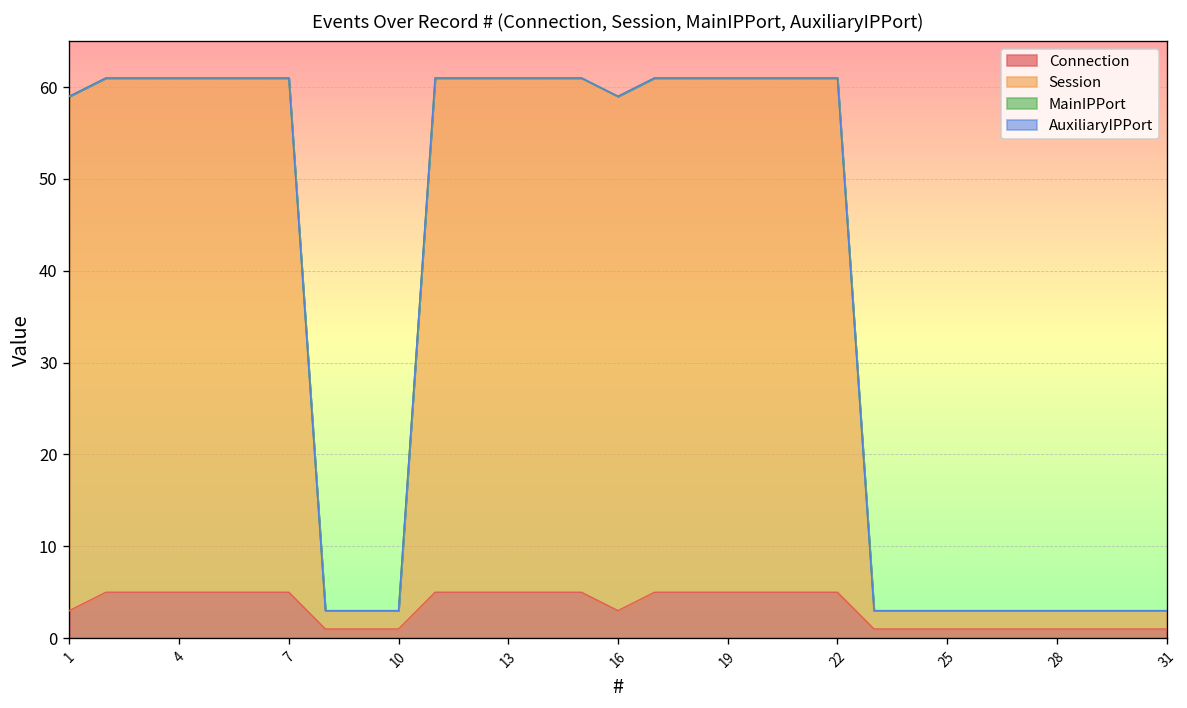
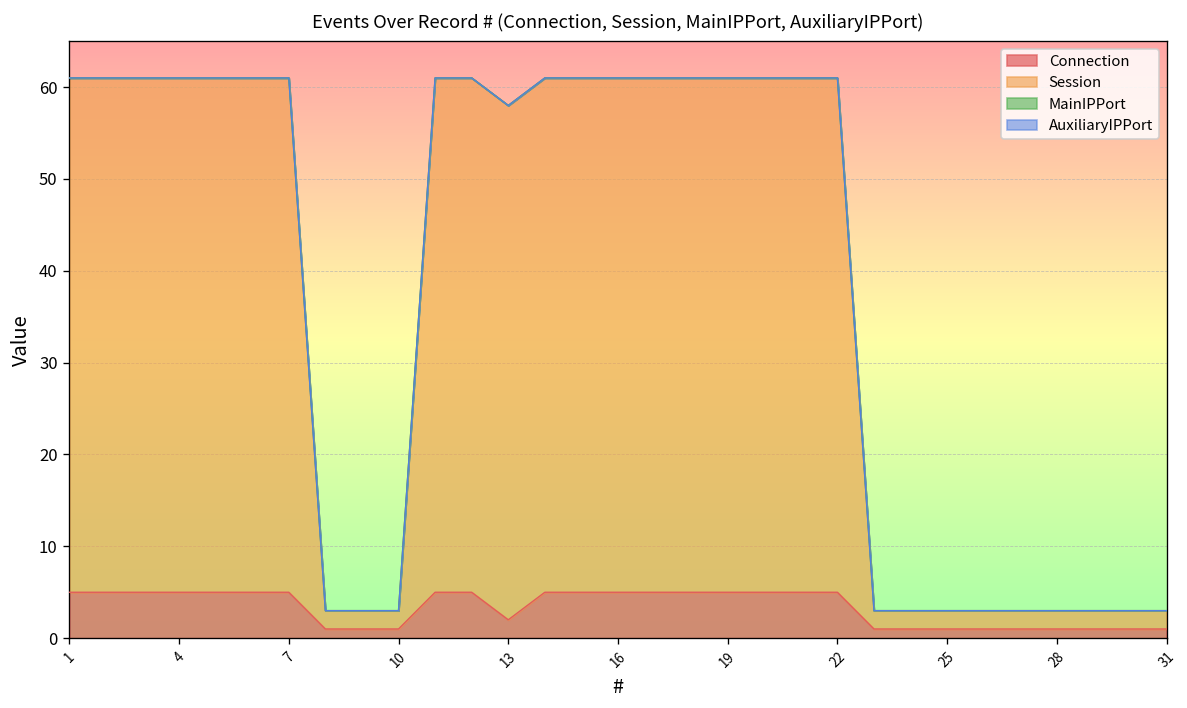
Connection, 1: 3 -> 5
Connection, 13: 5 -> 2
Connection, 16: 3 -> 5
